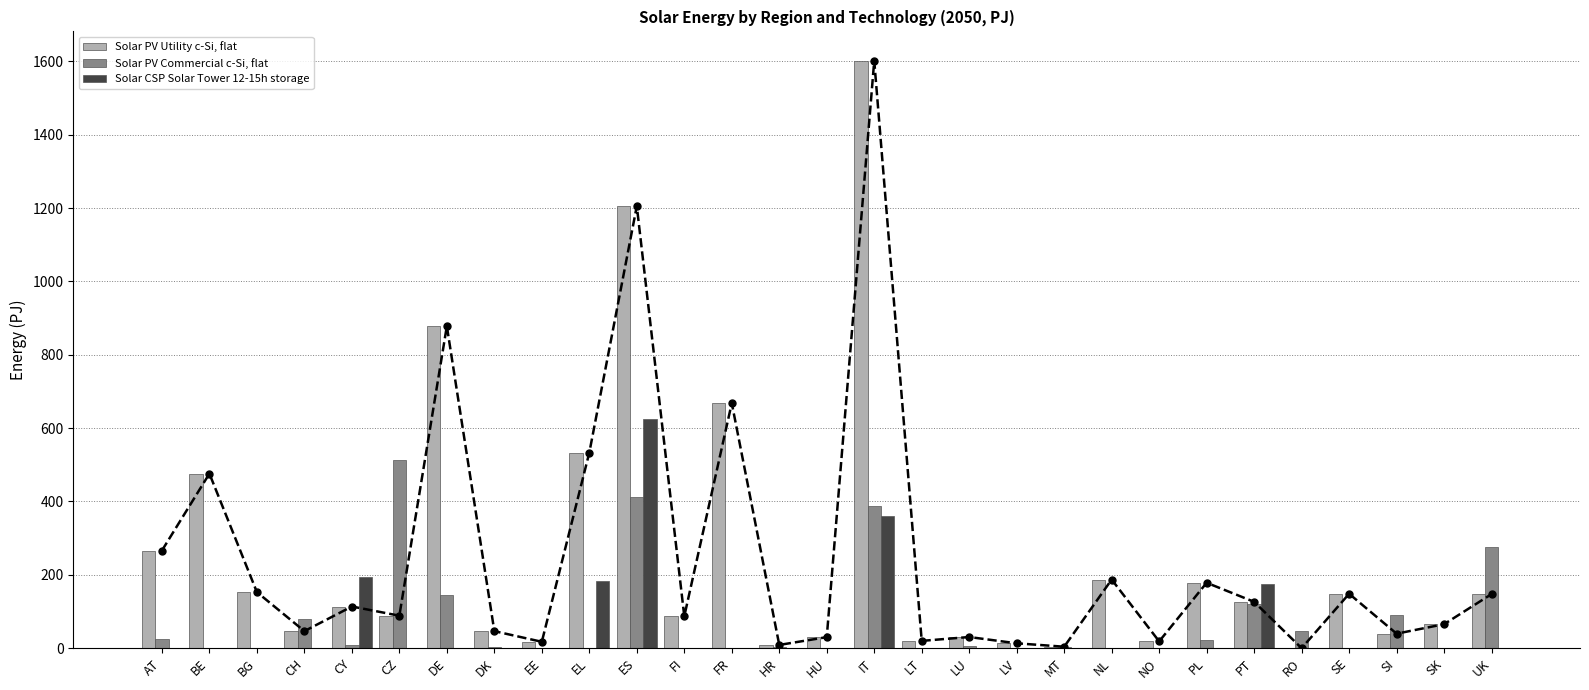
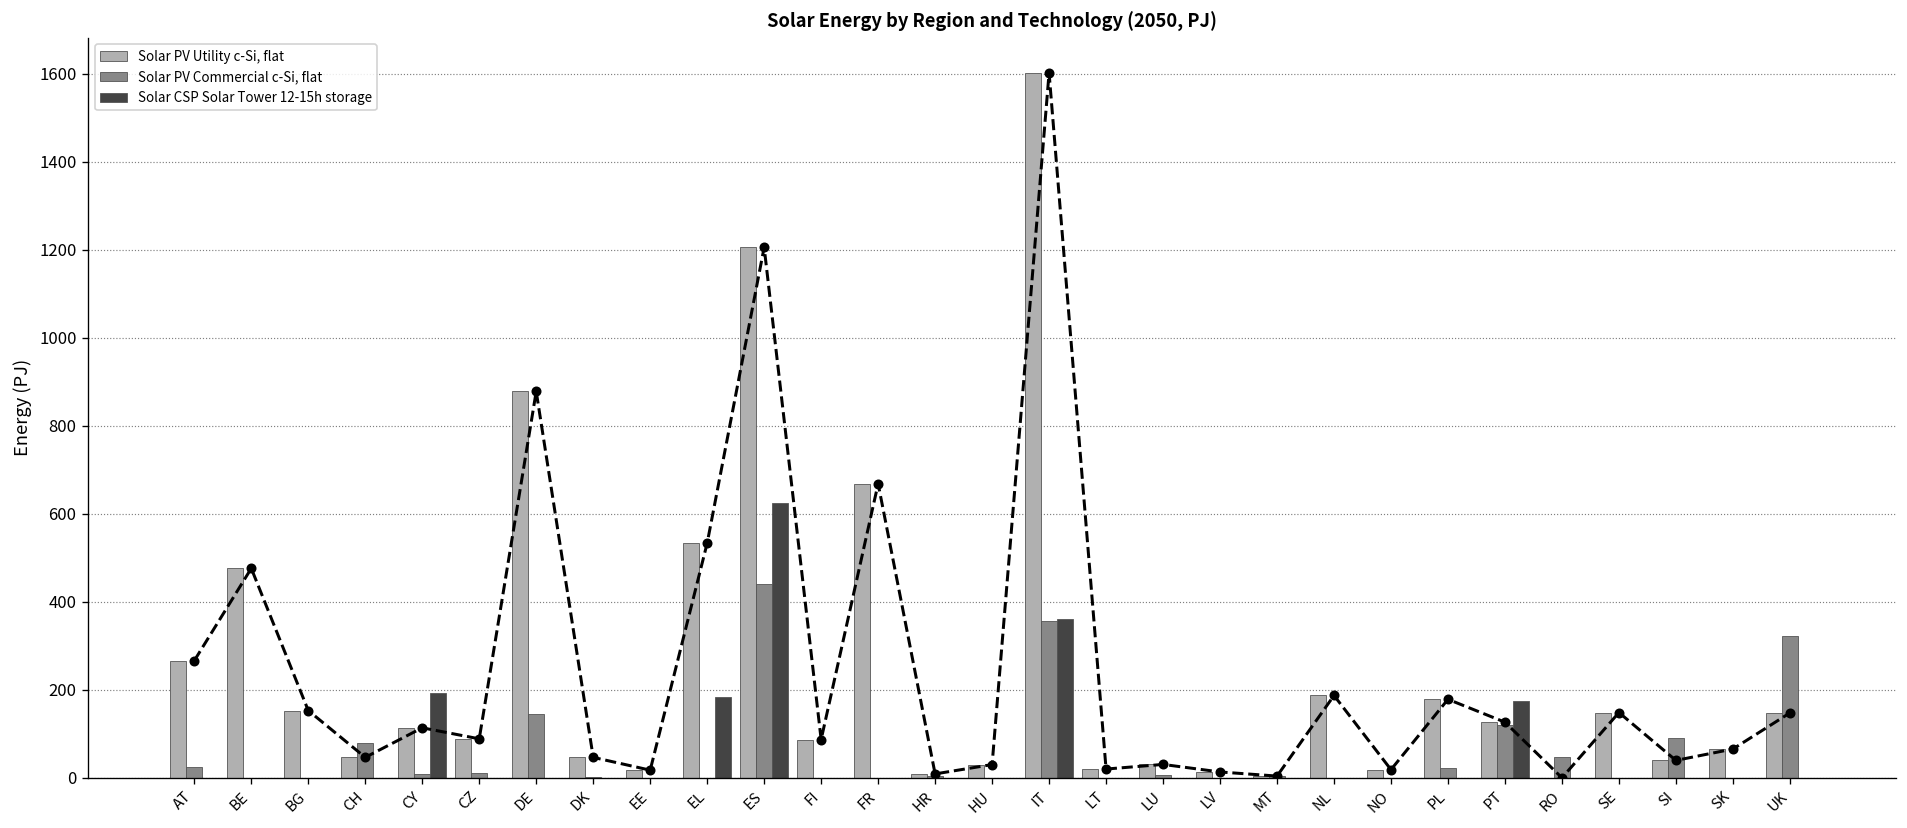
Solar PV Commercial c-Si, flat, CZ: 510 -> 10
Solar PV Commercial c-Si, flat, ES: 410 -> 440
Solar PV Commercial c-Si, flat, IT: 390 -> 360
Solar PV Commercial c-Si, flat, UK: 280 -> 320
